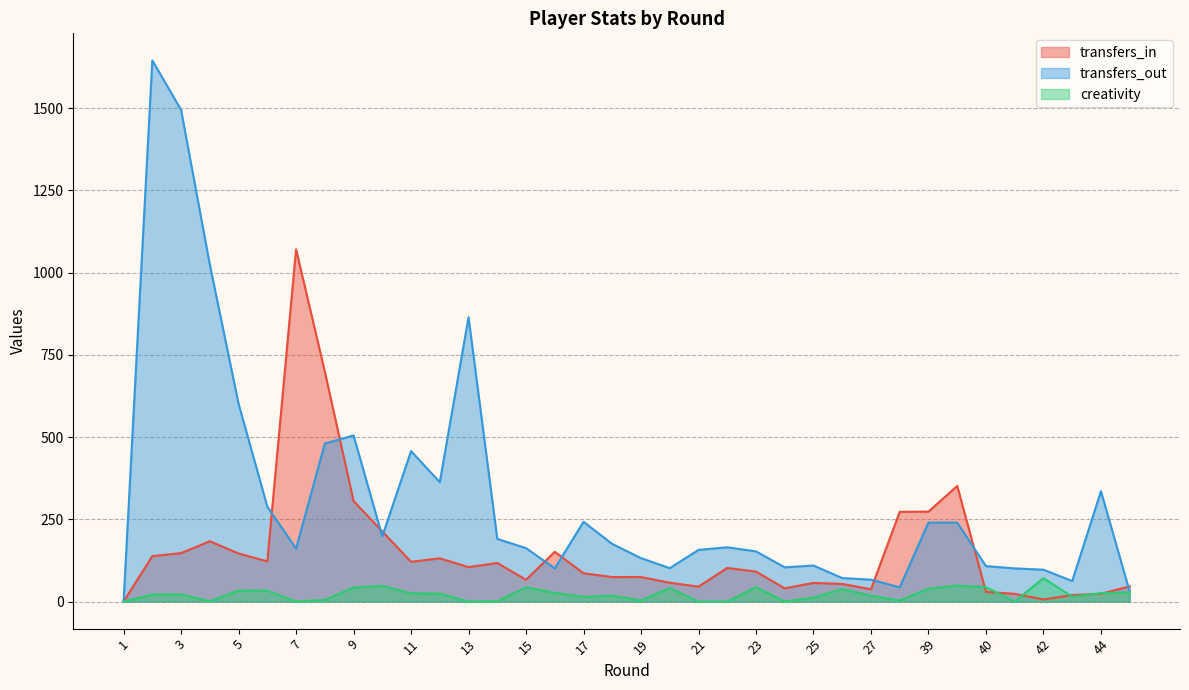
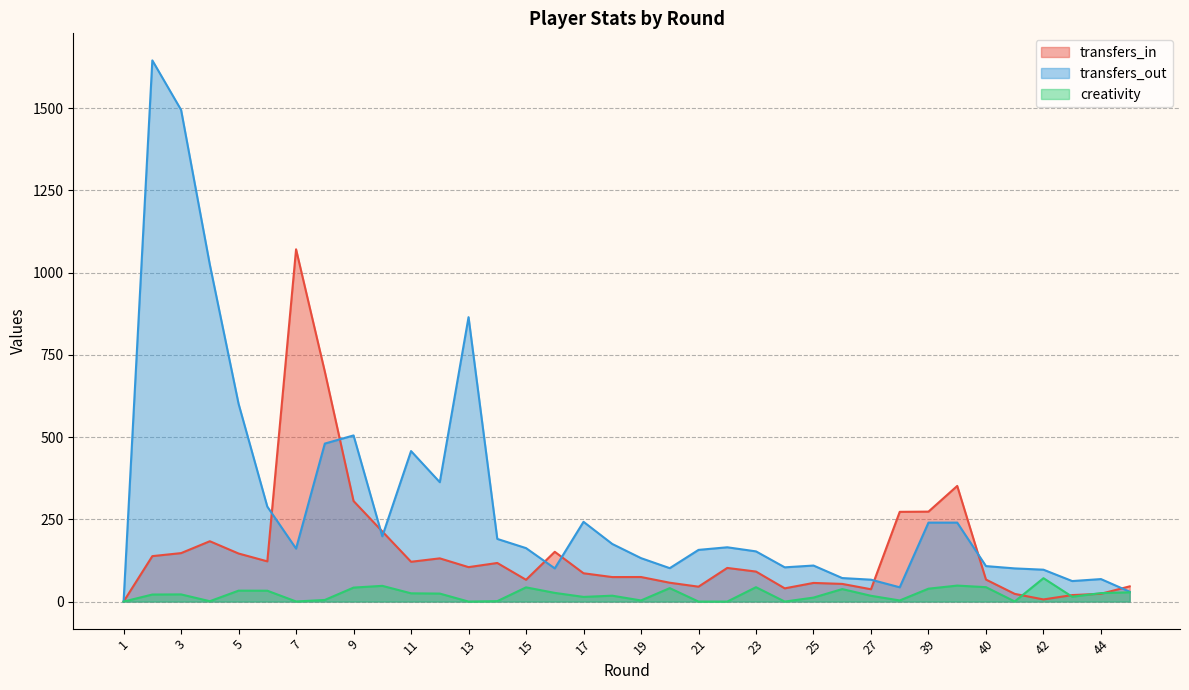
transfers_in, 40: 30 -> 70
transfers_out, 44: 340 -> 70
